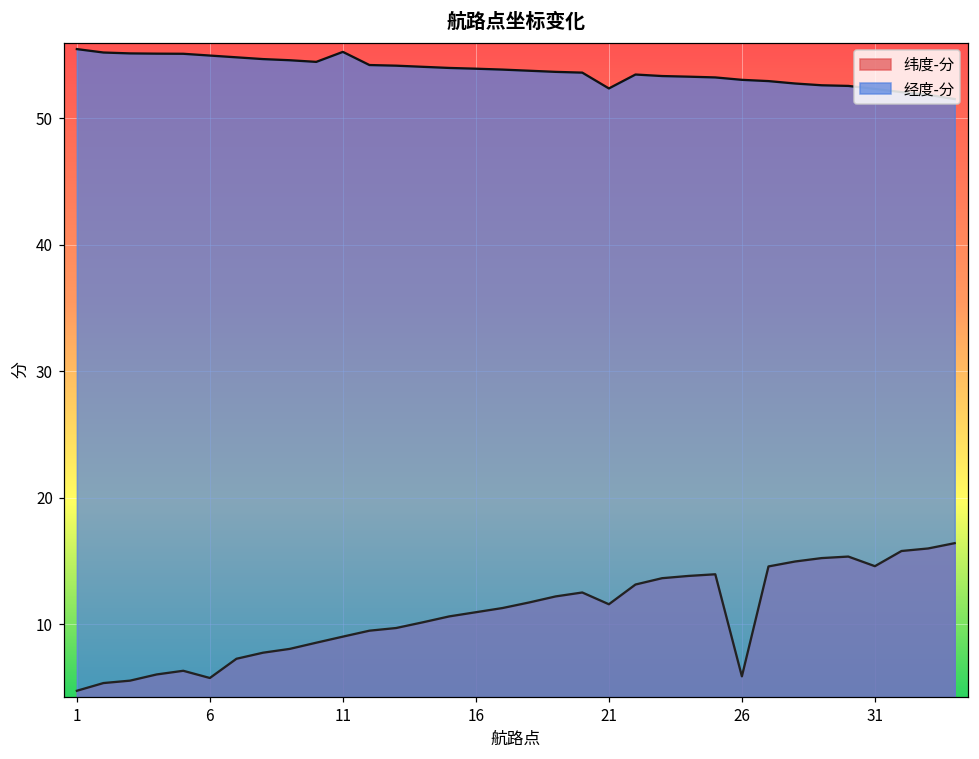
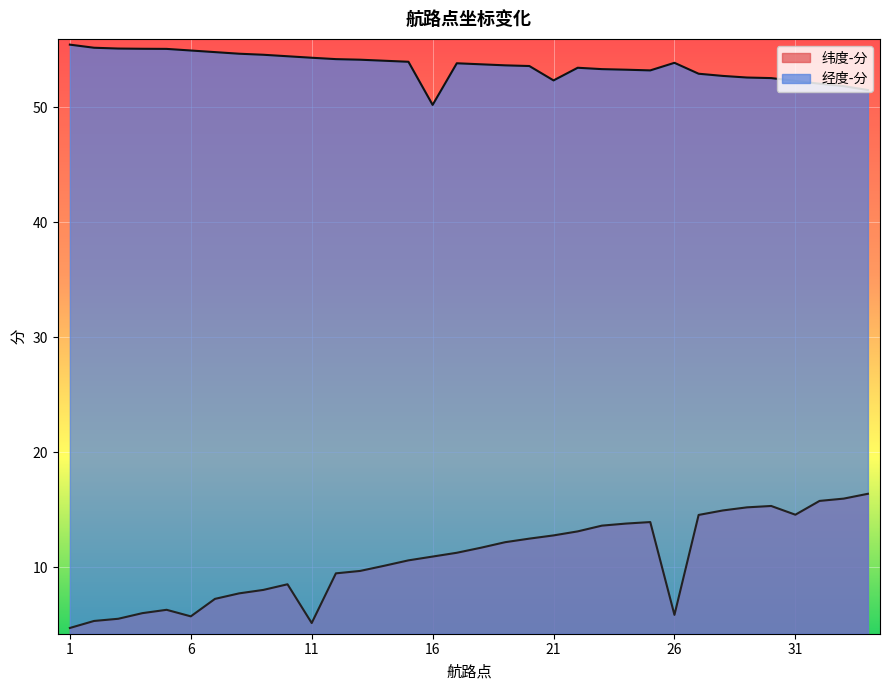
纬度-分, 11: 9.0 -> 5.2
经度-分, 11: 55.2 -> 54.3
经度-分, 16: 53.9 -> 50.2
纬度-分, 21: 11.6 -> 12.8
经度-分, 26: 53.0 -> 53.9
